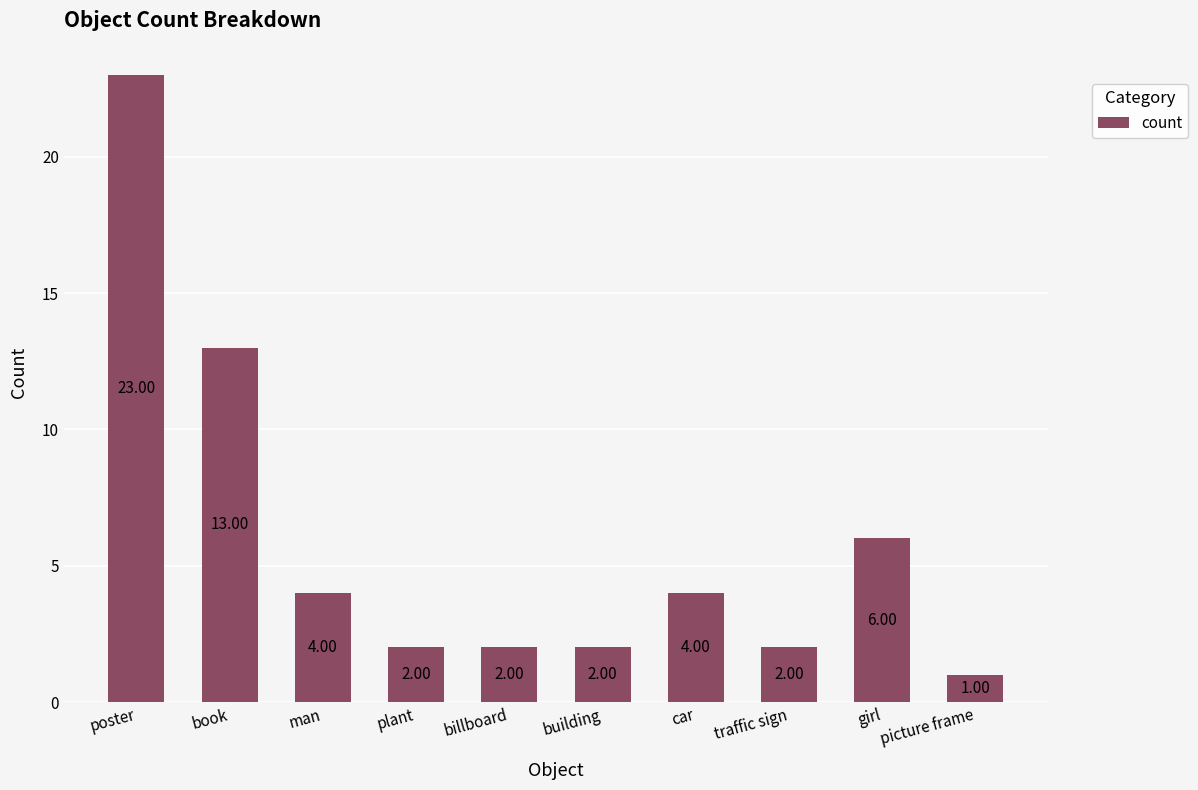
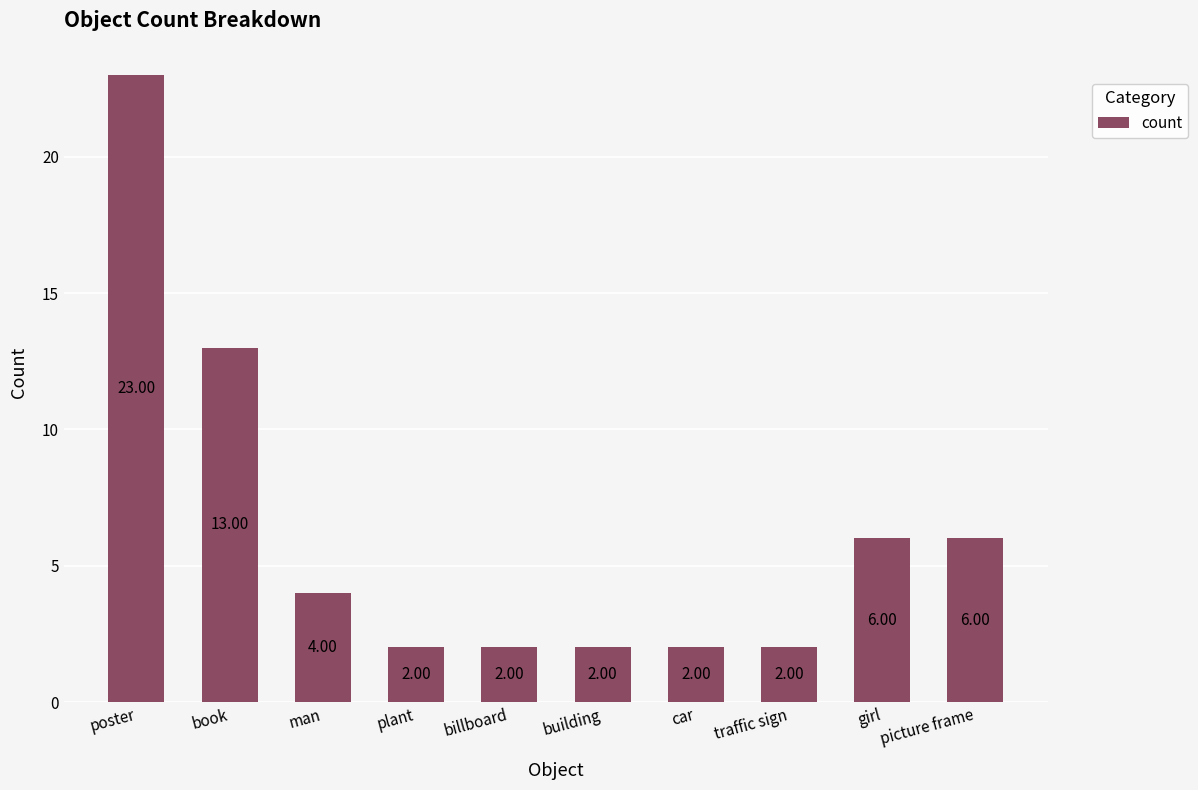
car: 4.00 -> 2.00
picture frame: 1.00 -> 6.00
